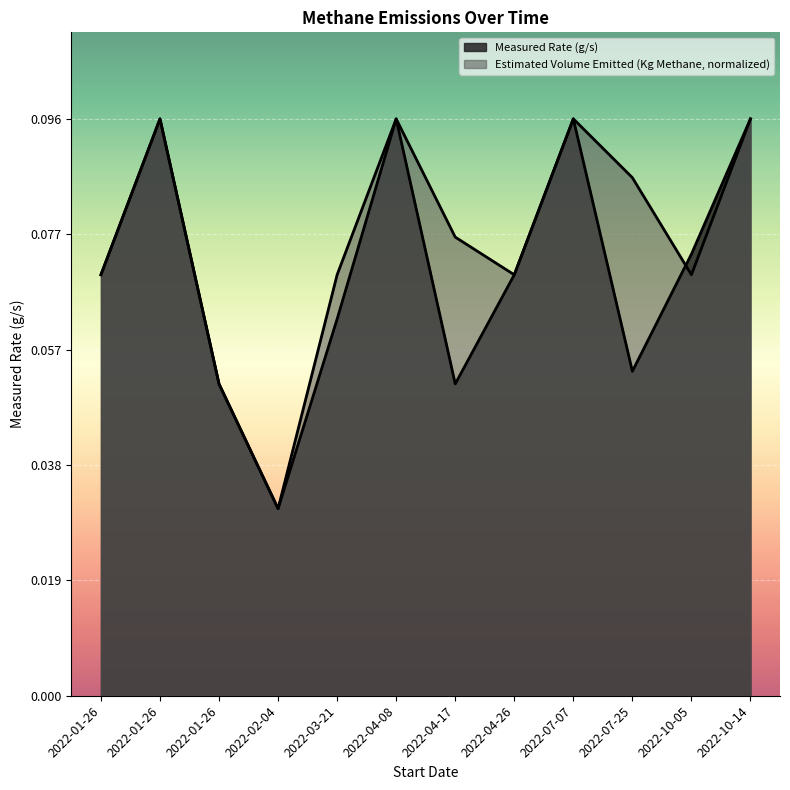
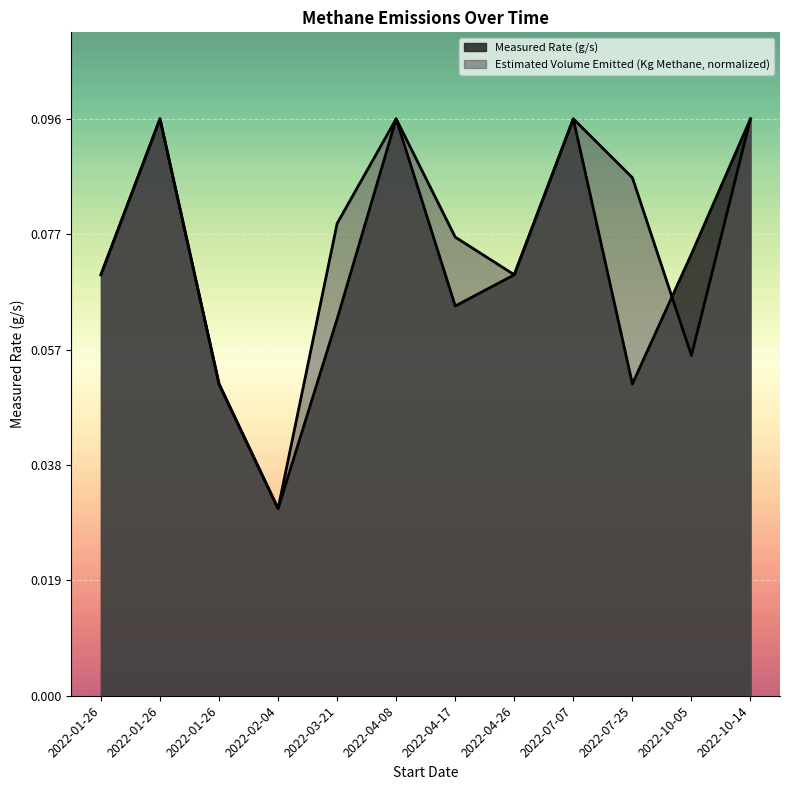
Estimated Volume Emitted (Kg Methane, normalized), 2022-03-21: 0.070 -> 0.078
Measured Rate (g/s), 2022-04-17: 0.052 -> 0.065
Measured Rate (g/s), 2022-07-25: 0.054 -> 0.052
Estimated Volume Emitted (Kg Methane, normalized), 2022-10-05: 0.070 -> 0.056
